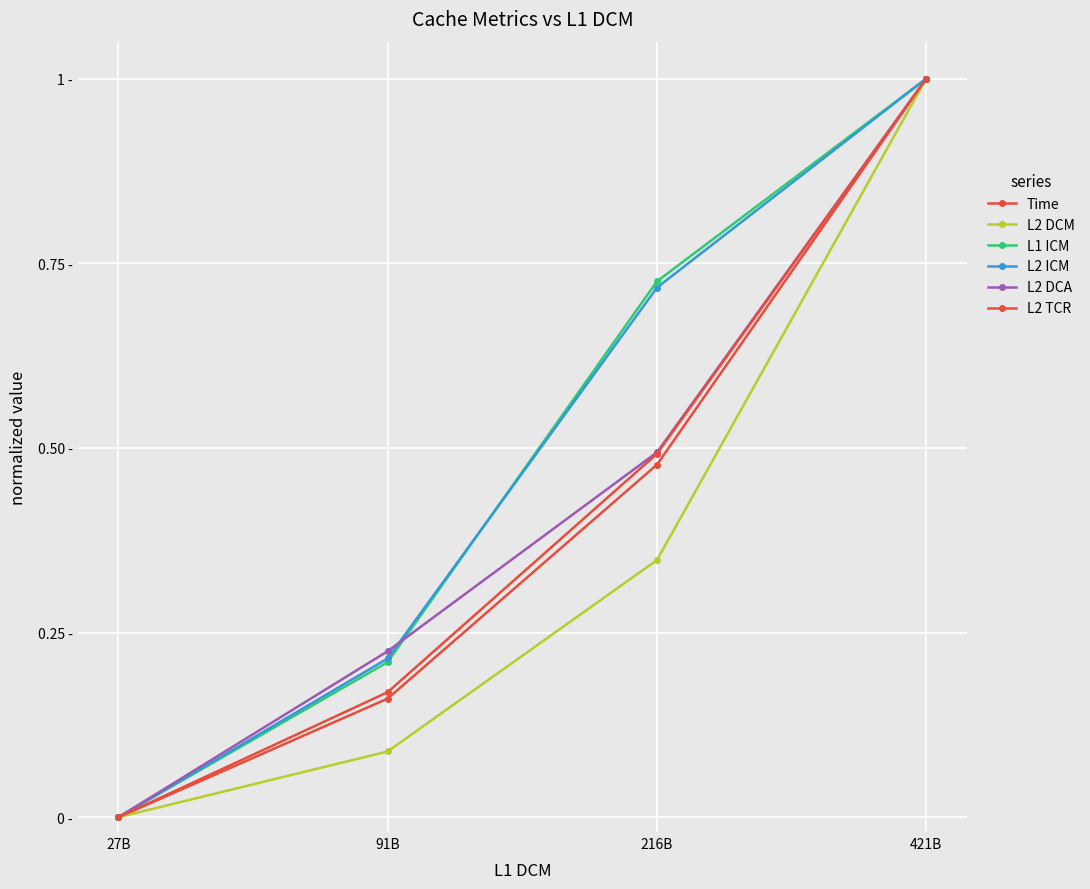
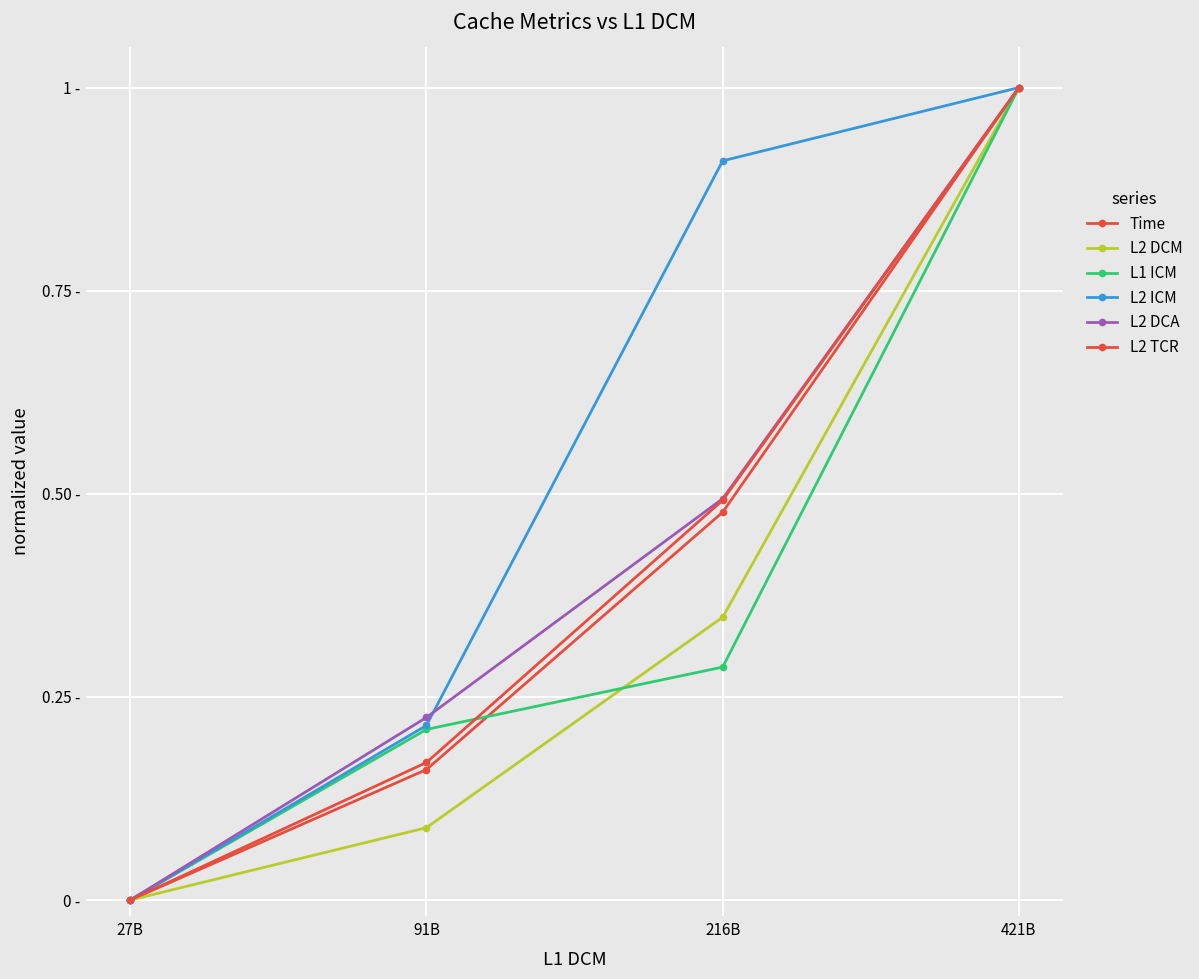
L1 ICM, 216B: 0.73 - -> 0.29 -
L2 ICM, 216B: 0.72 - -> 0.91 -
